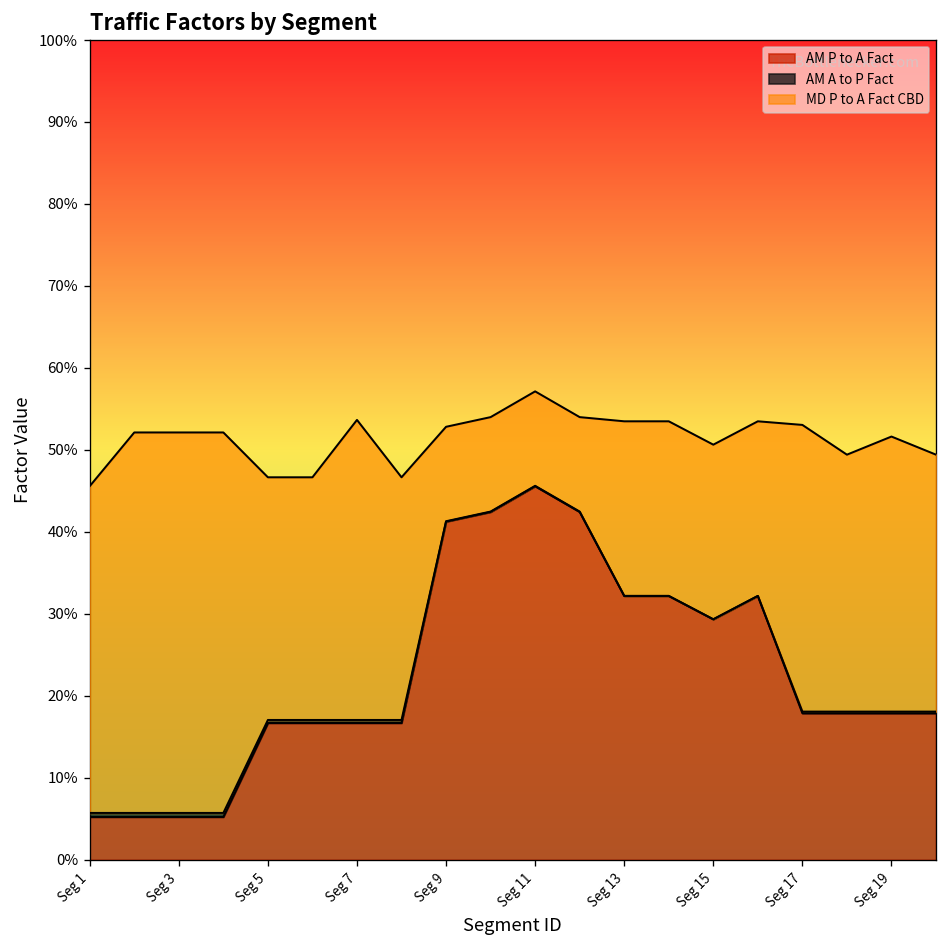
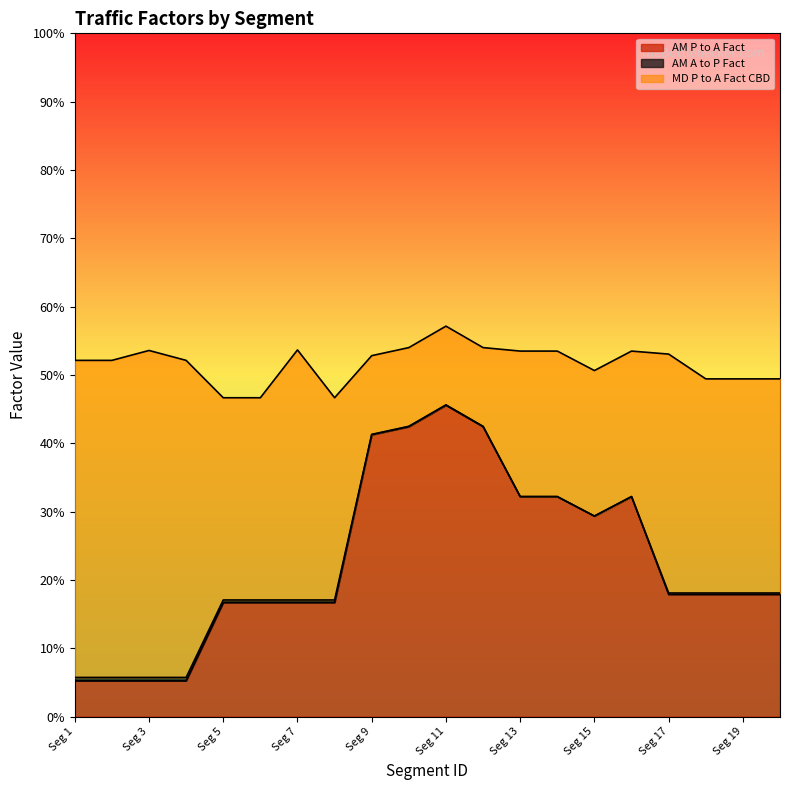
MD P to A Fact CBD, Seg 1: 40% -> 46%
MD P to A Fact CBD, Seg 3: 46% -> 48%
MD P to A Fact CBD, Seg 19: 34% -> 31%
